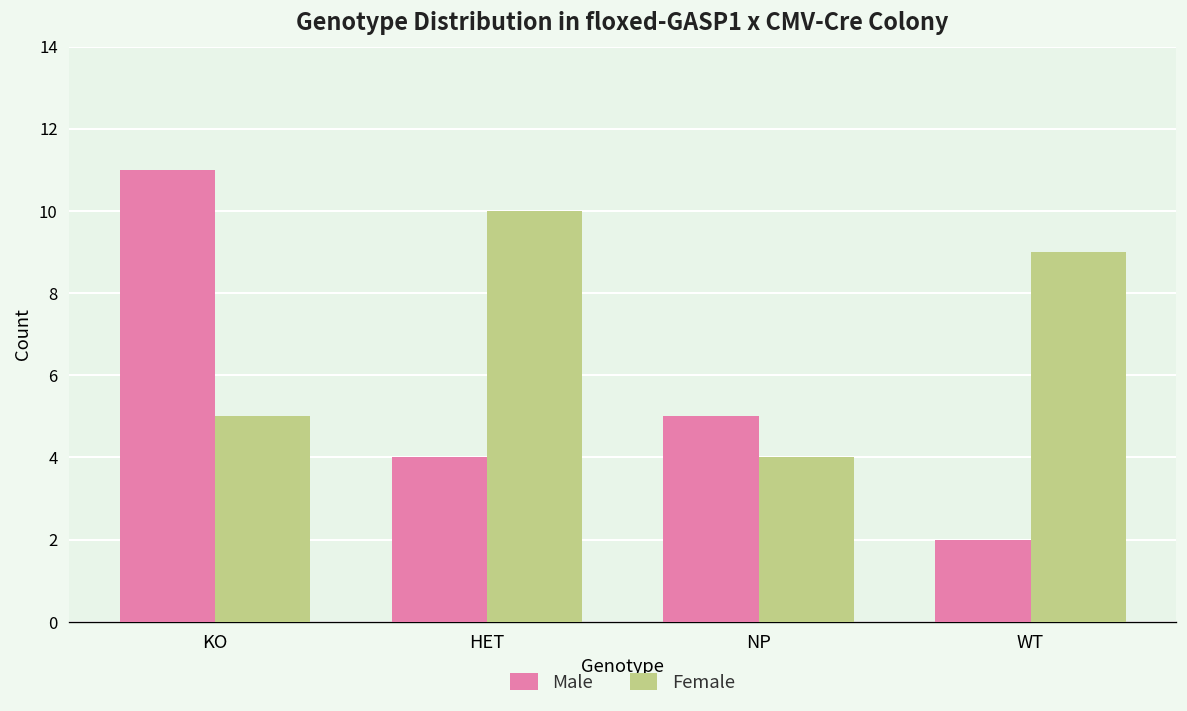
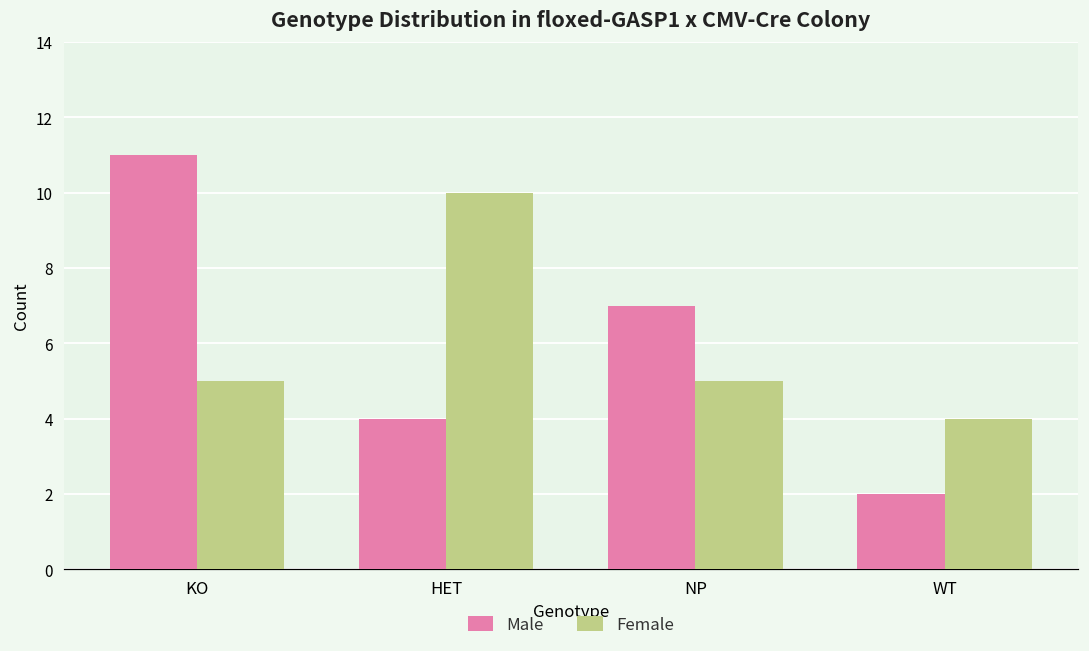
Male, NP: 5 -> 7
Female, NP: 4 -> 5
Female, WT: 9 -> 4
